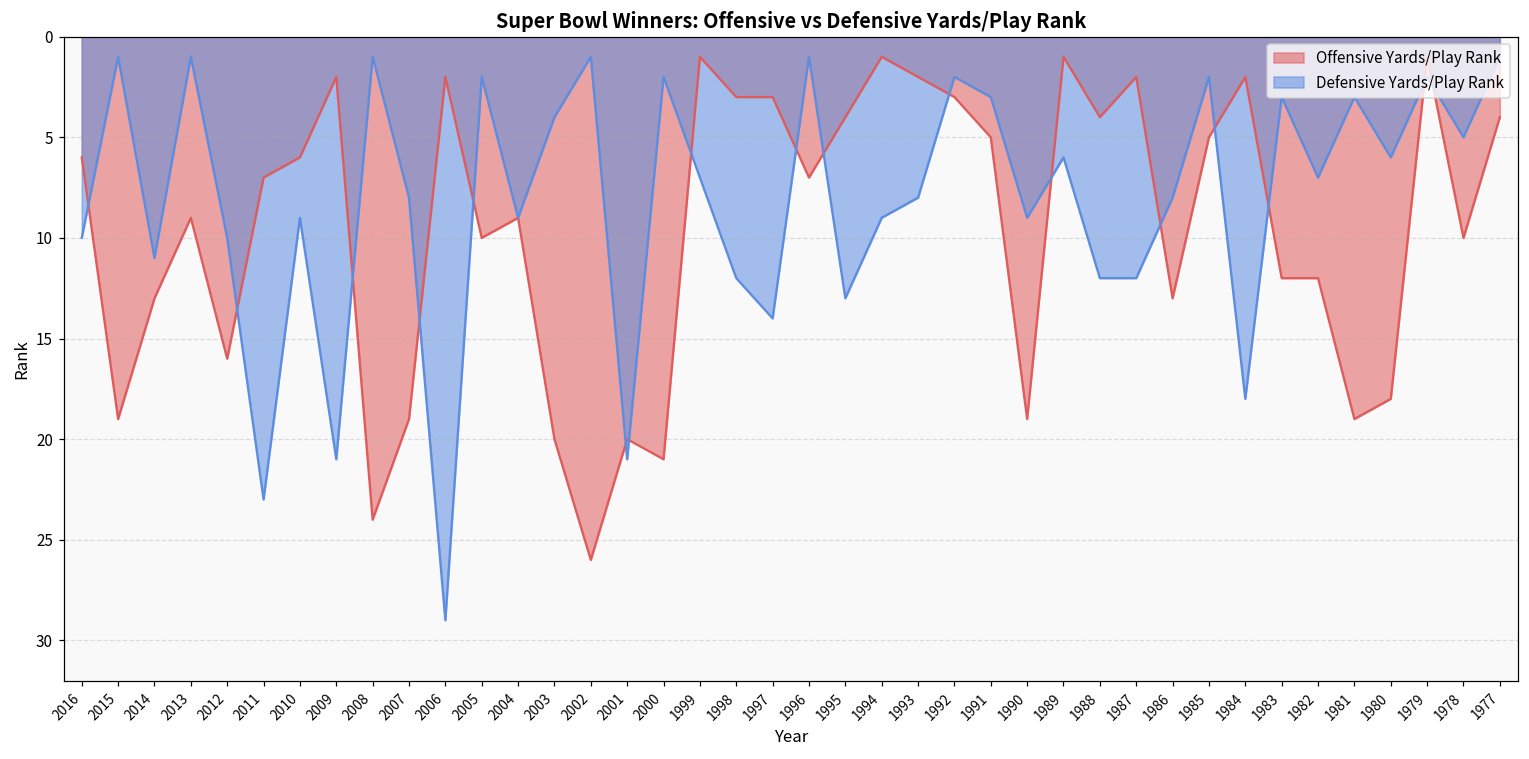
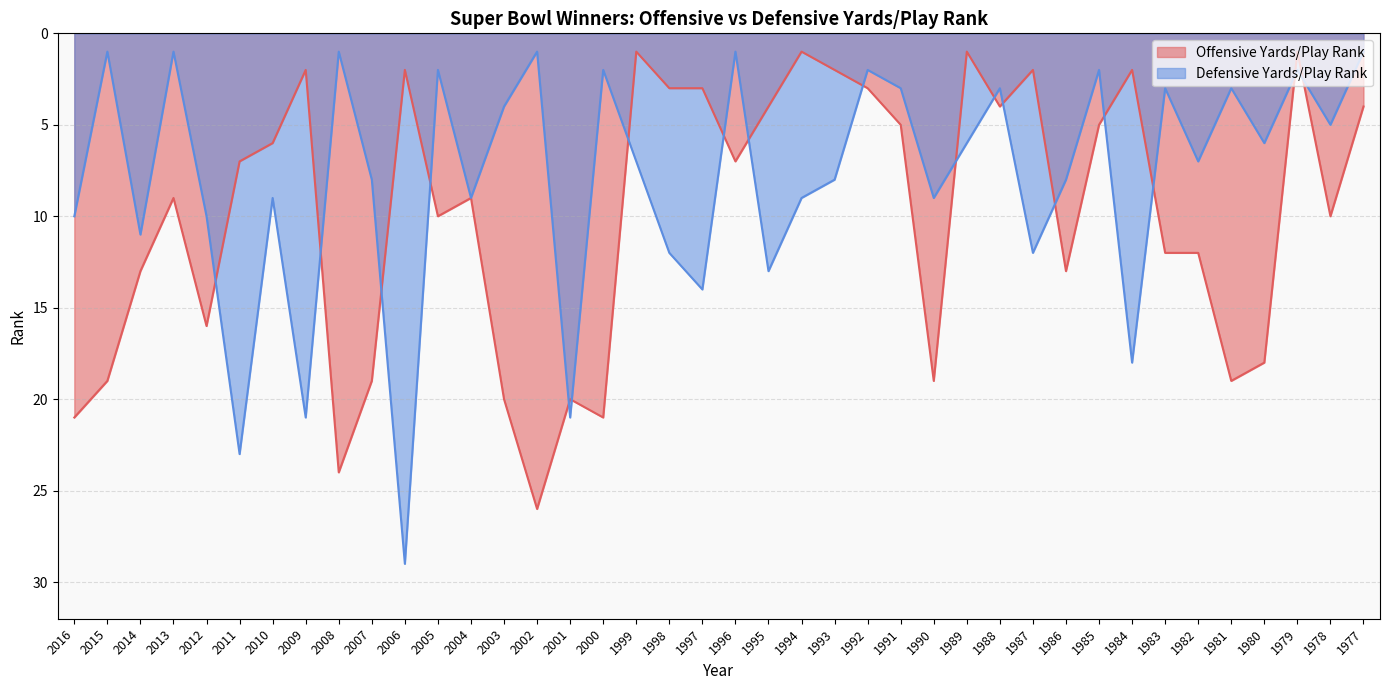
Offensive Yards/Play Rank, 2016: 6 -> 21
Defensive Yards/Play Rank, 1988: 12 -> 3
